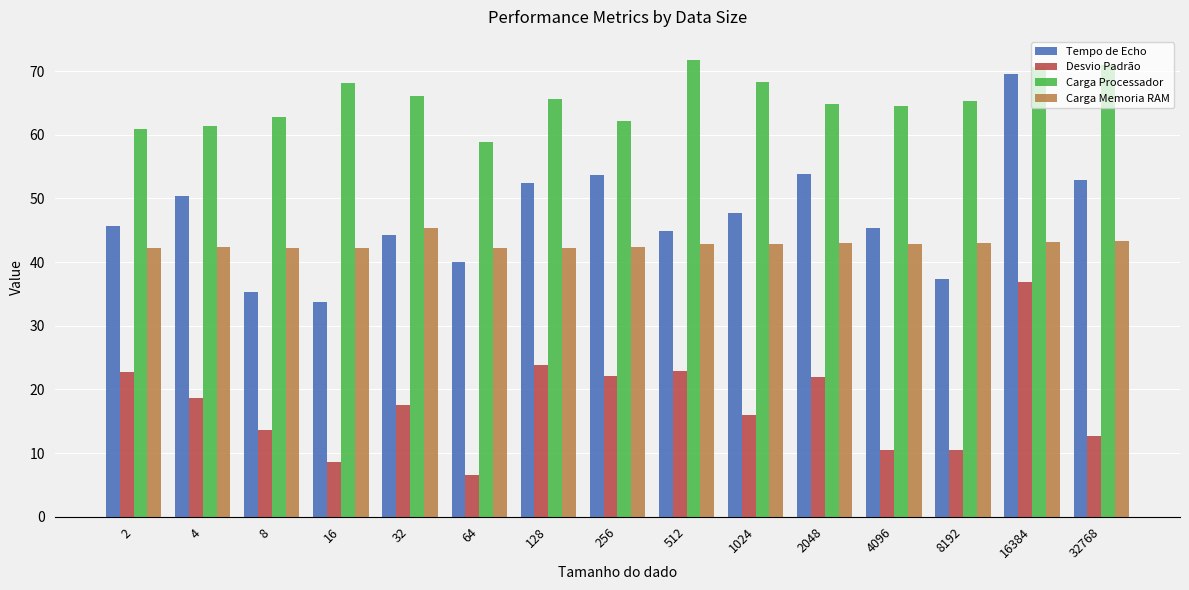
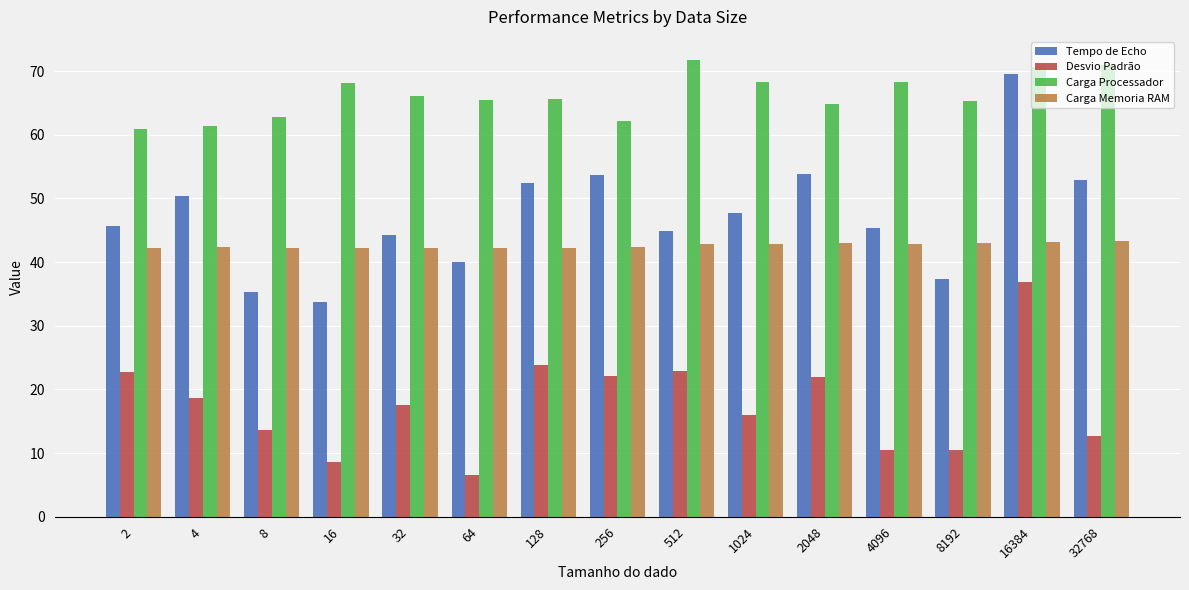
Carga Memoria RAM, 32: 45 -> 42
Carga Processador, 64: 59 -> 65
Carga Processador, 4096: 65 -> 68
